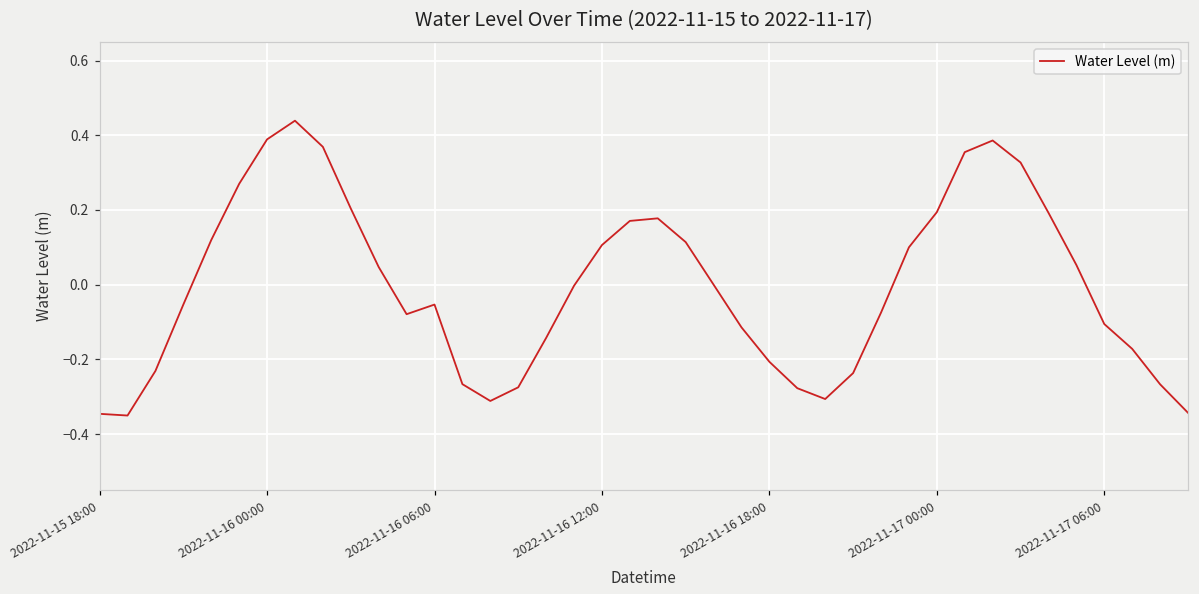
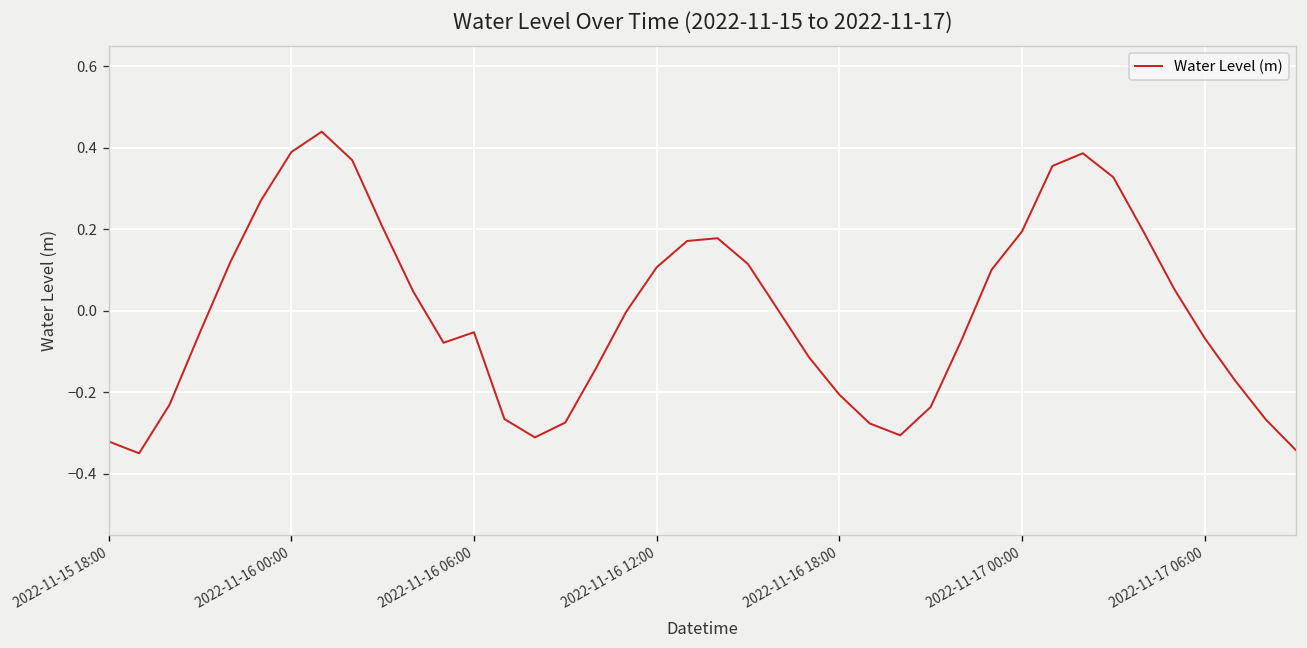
2022-11-15 18:00: -0.35 -> -0.32
2022-11-17 06:00: -0.11 -> -0.07
